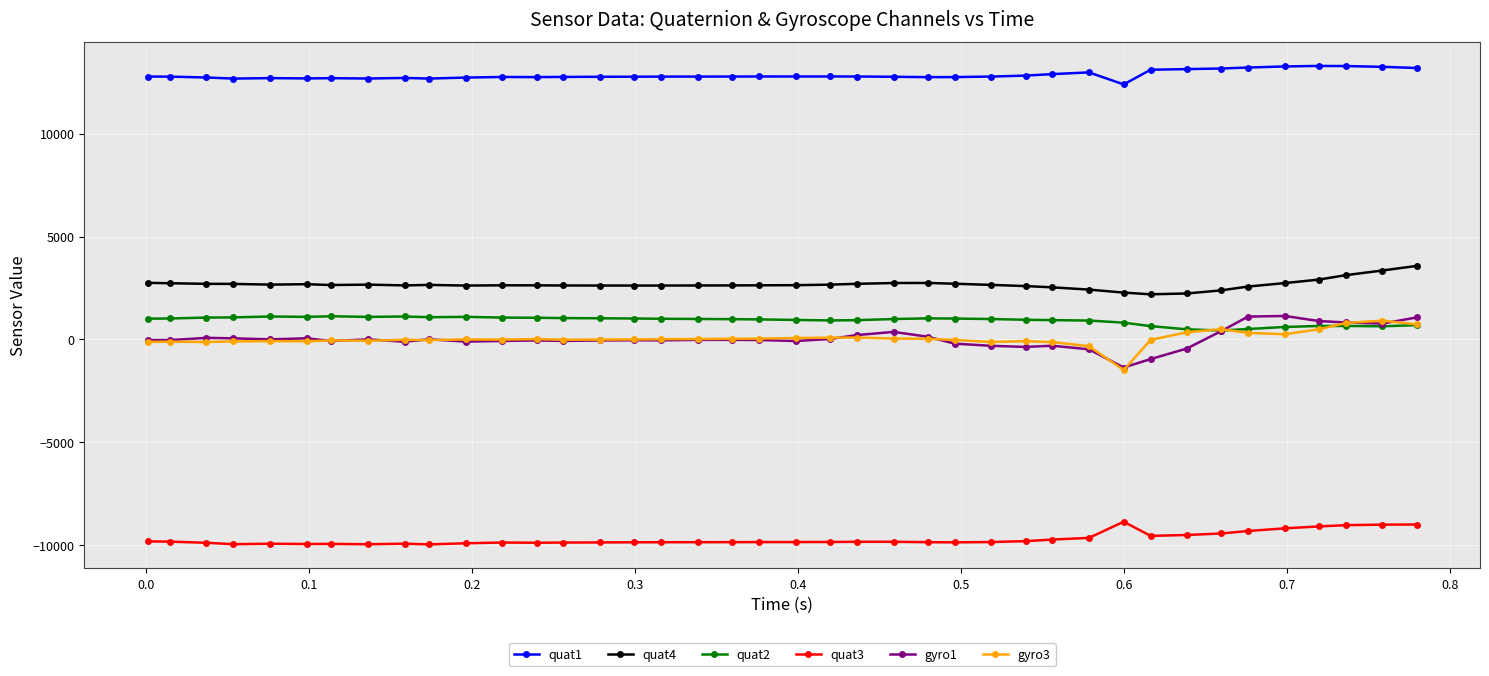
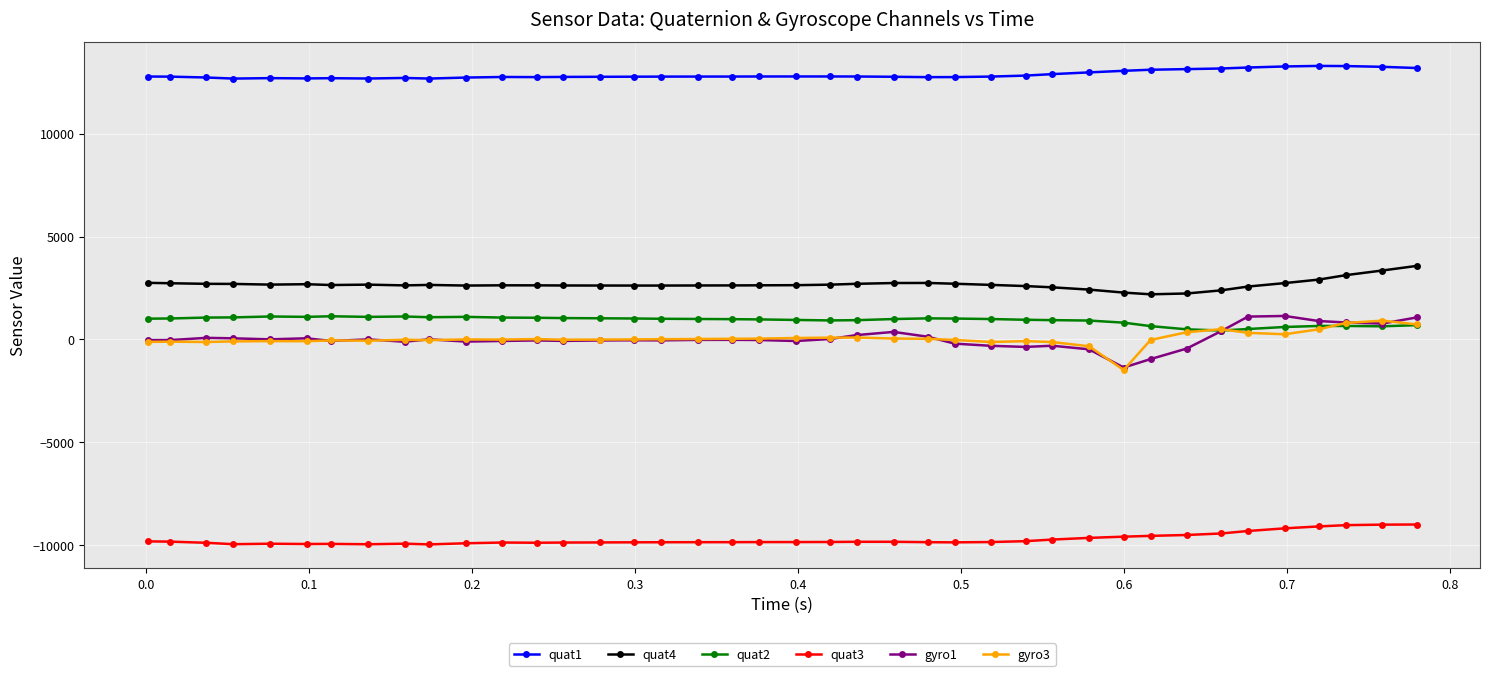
quat1, 0.6: 12400 -> 13100
quat3, 0.6: -8900 -> -9600
